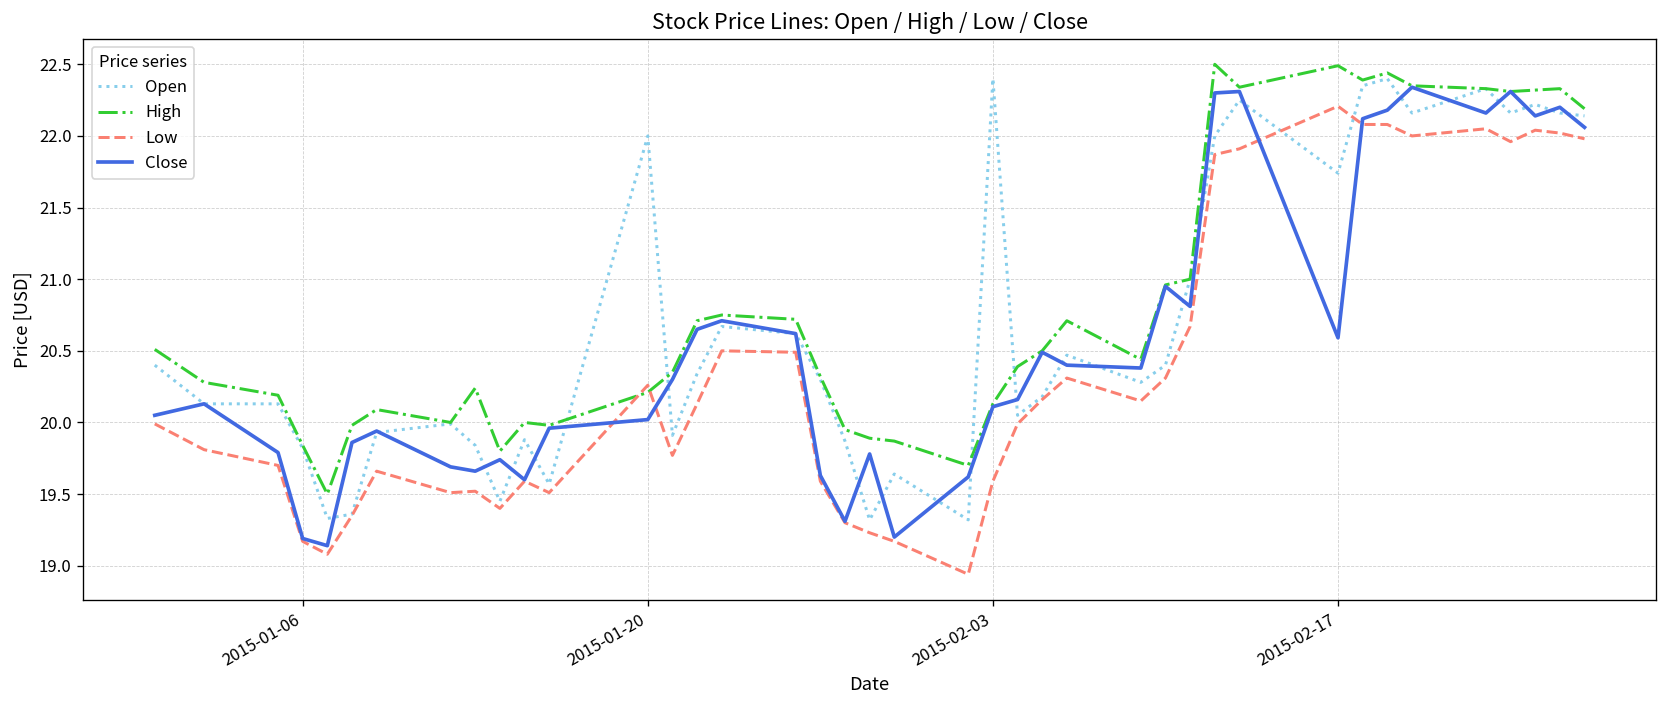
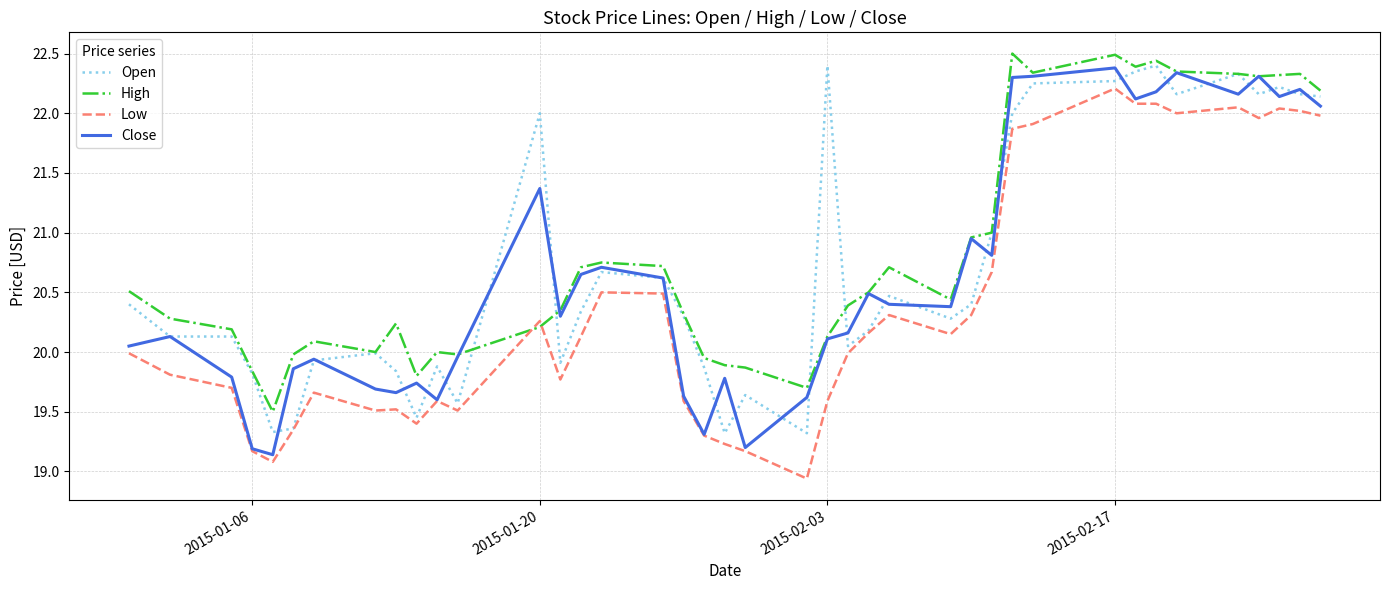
Close, 2015-01-20: 20.02 -> 21.37
Open, 2015-02-17: 21.74 -> 22.27
Close, 2015-02-17: 20.59 -> 22.38
